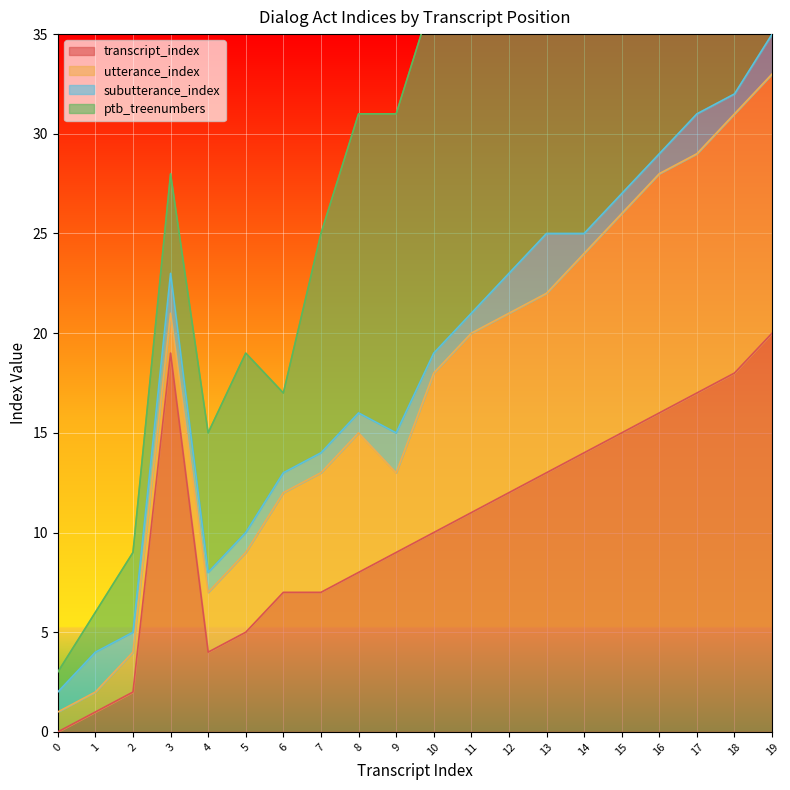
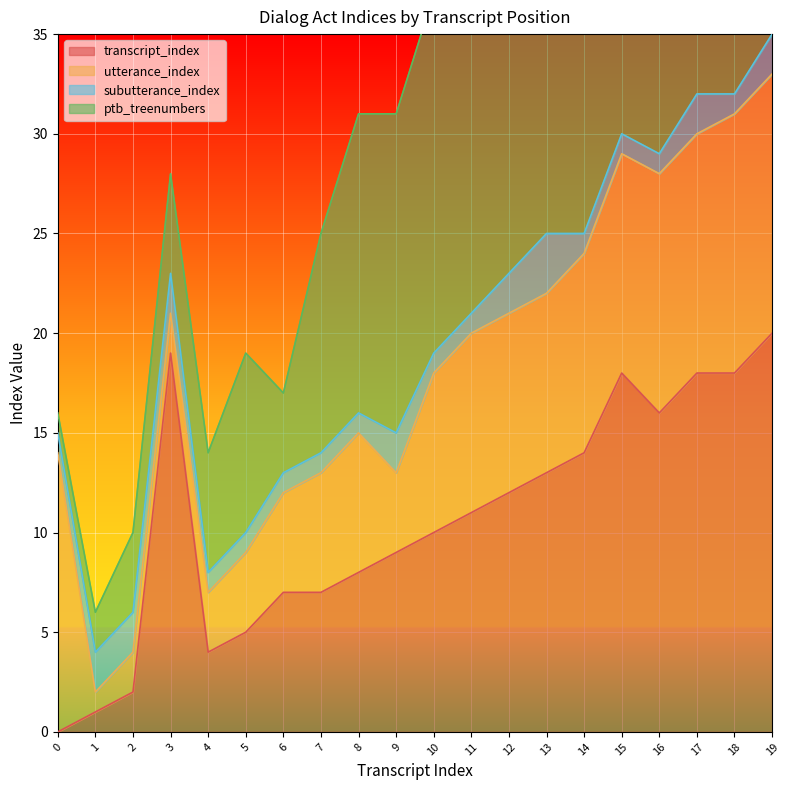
utterance_index, 0: 1 -> 14
subutterance_index, 2: 1 -> 2
ptb_treenumbers, 4: 7 -> 6
transcript_index, 15: 15 -> 18
transcript_index, 17: 17 -> 18
